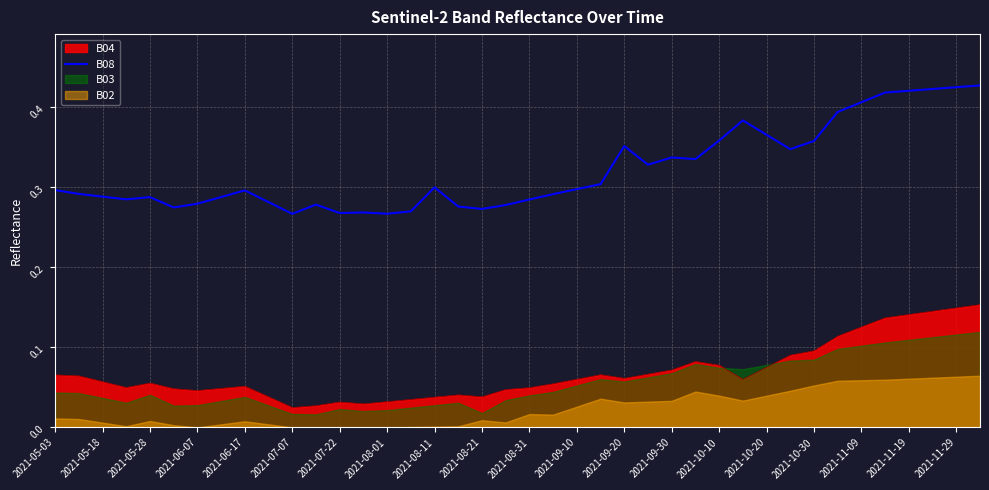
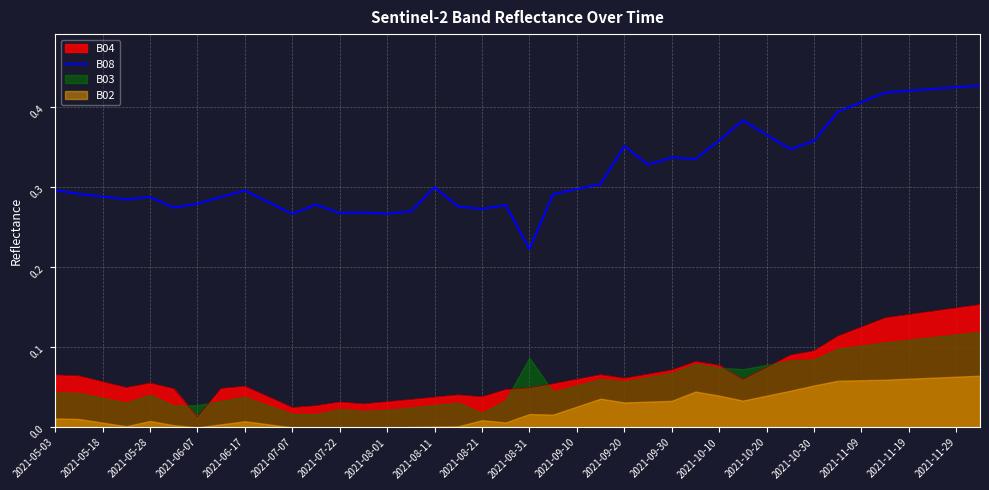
B04, 2021-06-07: 0.05 -> 0.01
B08, 2021-08-31: 0.28 -> 0.22
B03, 2021-08-31: 0.04 -> 0.09
